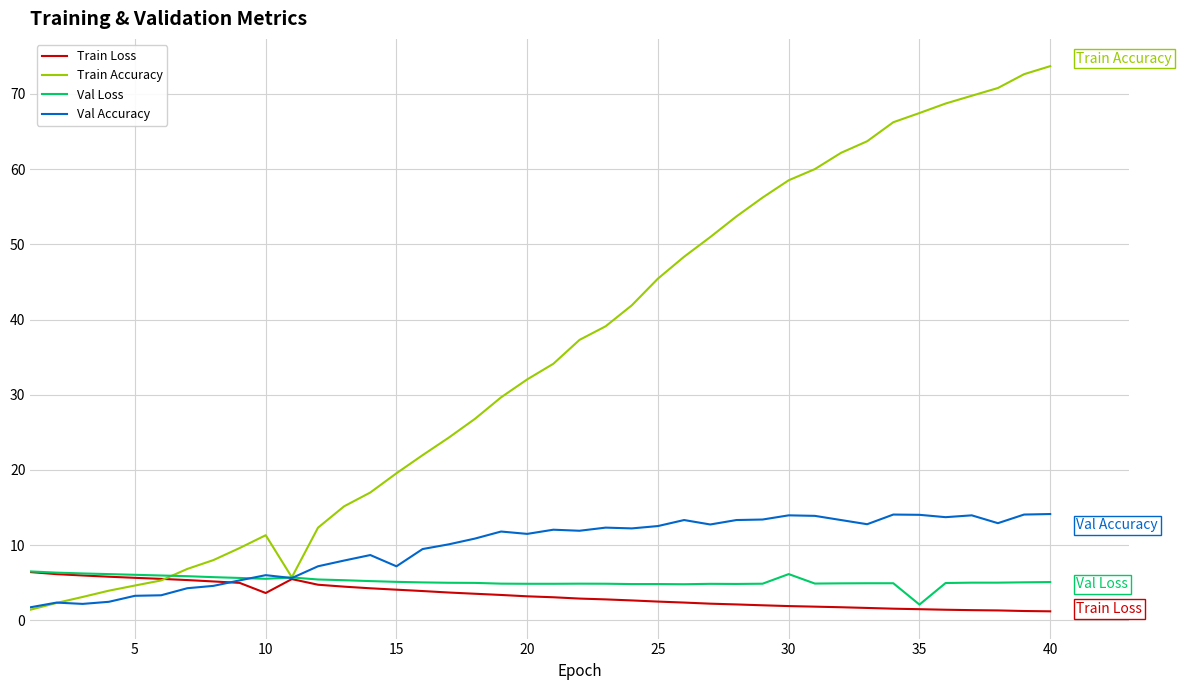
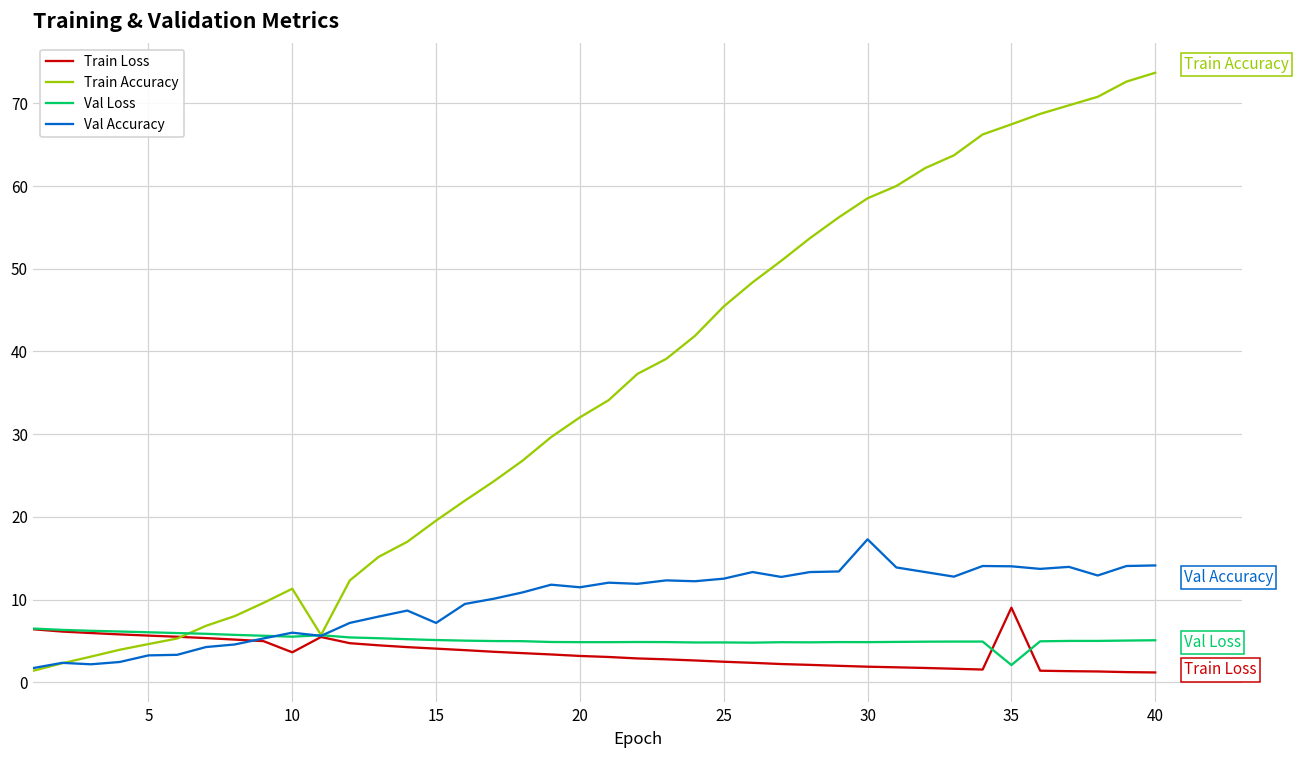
Val Loss, 30: 6 -> 5
Val Accuracy, 30: 14 -> 17
Train Loss, 35: 1 -> 9
